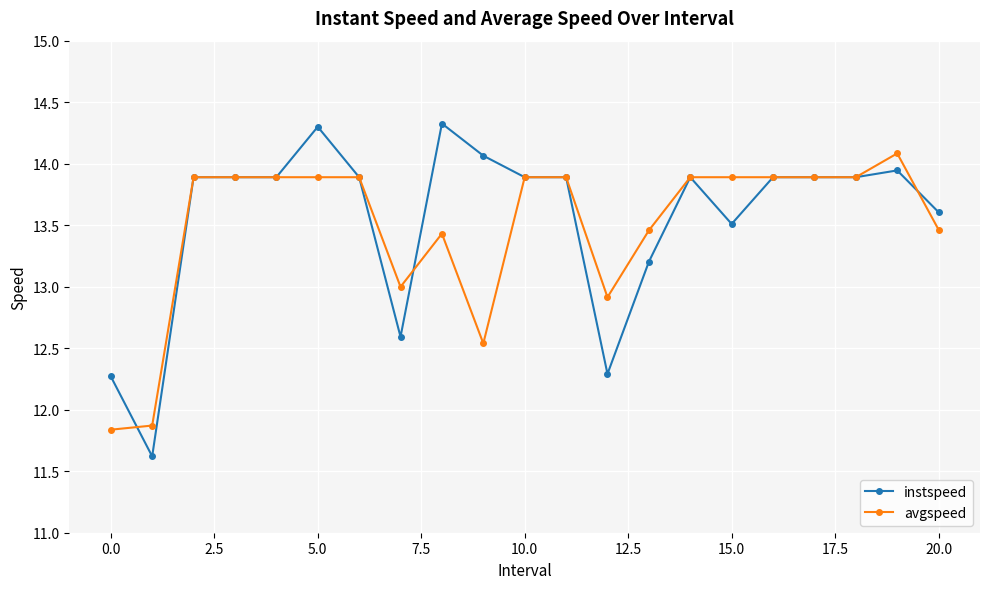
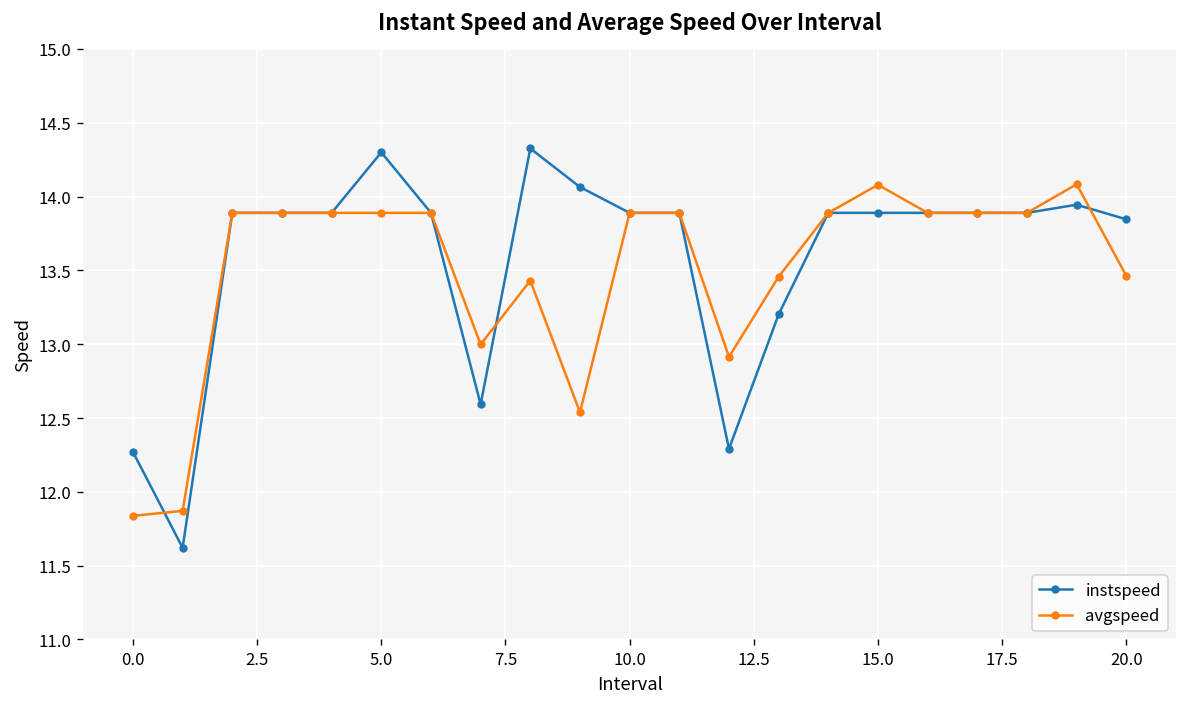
instspeed, 15.0: 13.51 -> 13.89
avgspeed, 15.0: 13.89 -> 14.08
instspeed, 20.0: 13.61 -> 13.85
